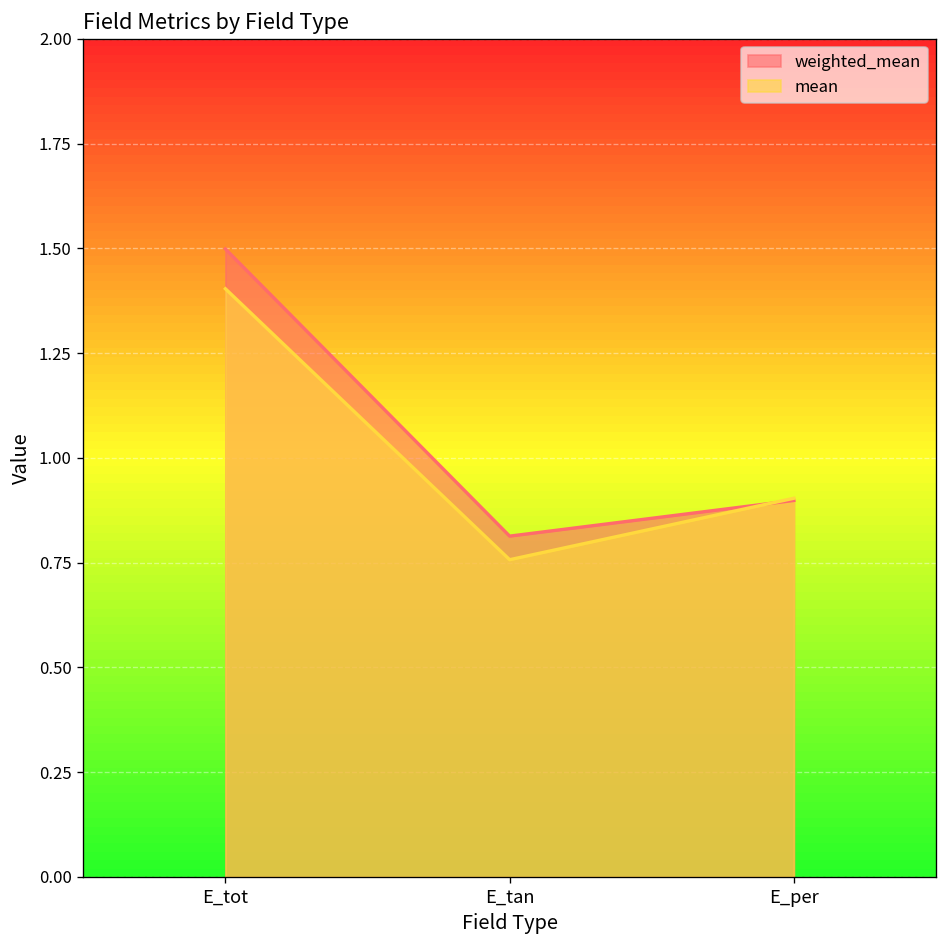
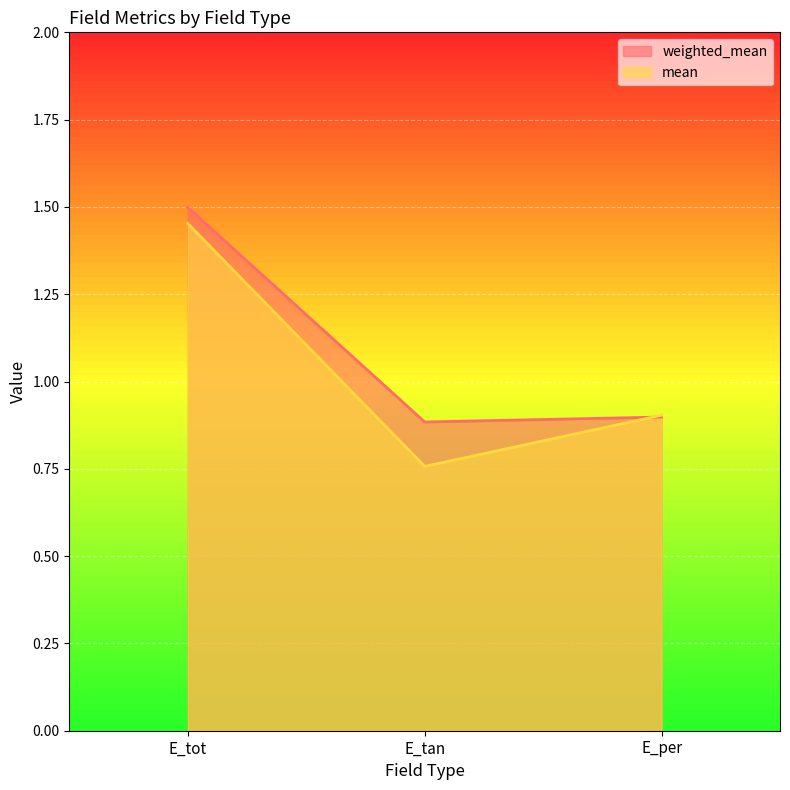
mean, E_tot: 1.40 -> 1.45
weighted_mean, E_tan: 0.81 -> 0.88
